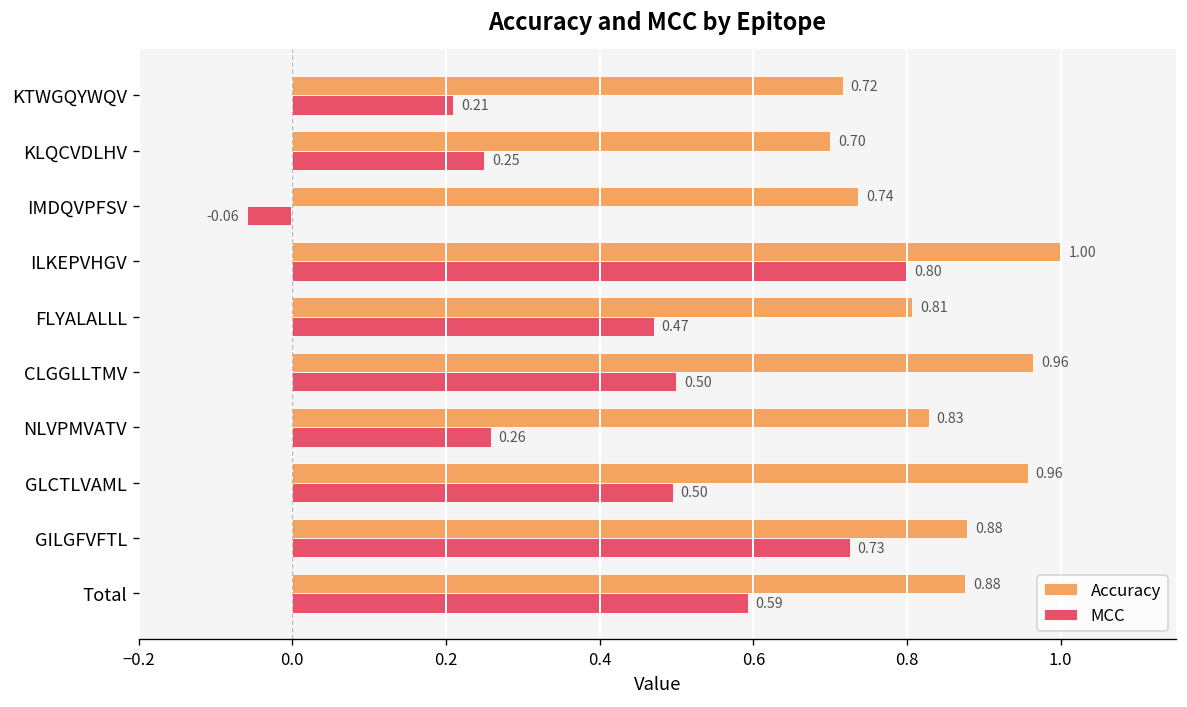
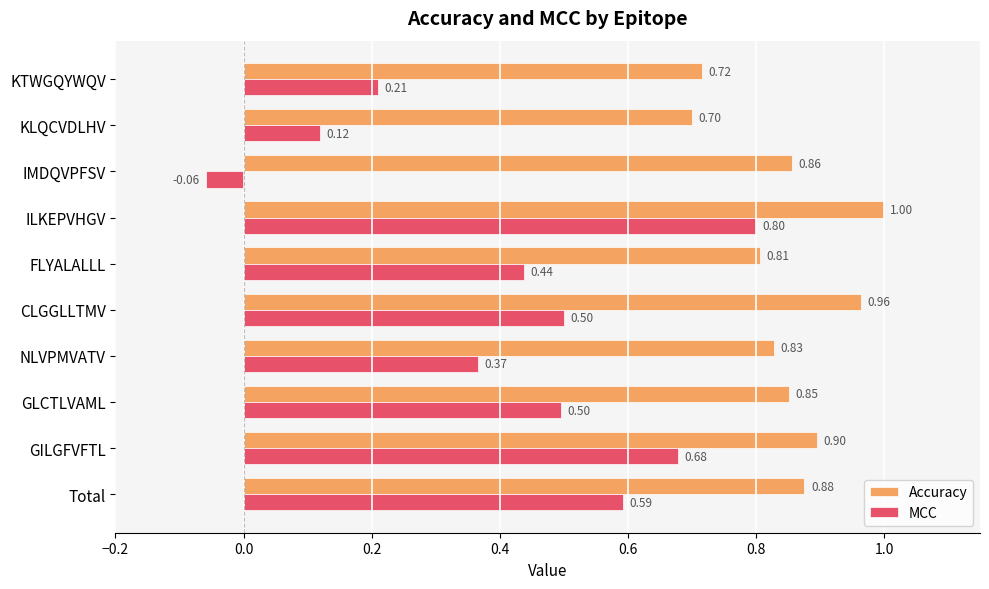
MCC, KLQCVDLHV: 0.25 -> 0.12
Accuracy, IMDQVPFSV: 0.74 -> 0.86
MCC, FLYALALLL: 0.47 -> 0.44
MCC, NLVPMVATV: 0.26 -> 0.37
Accuracy, GLCTLVAML: 0.96 -> 0.85
Accuracy, GILGFVFTL: 0.88 -> 0.90
MCC, GILGFVFTL: 0.73 -> 0.68
